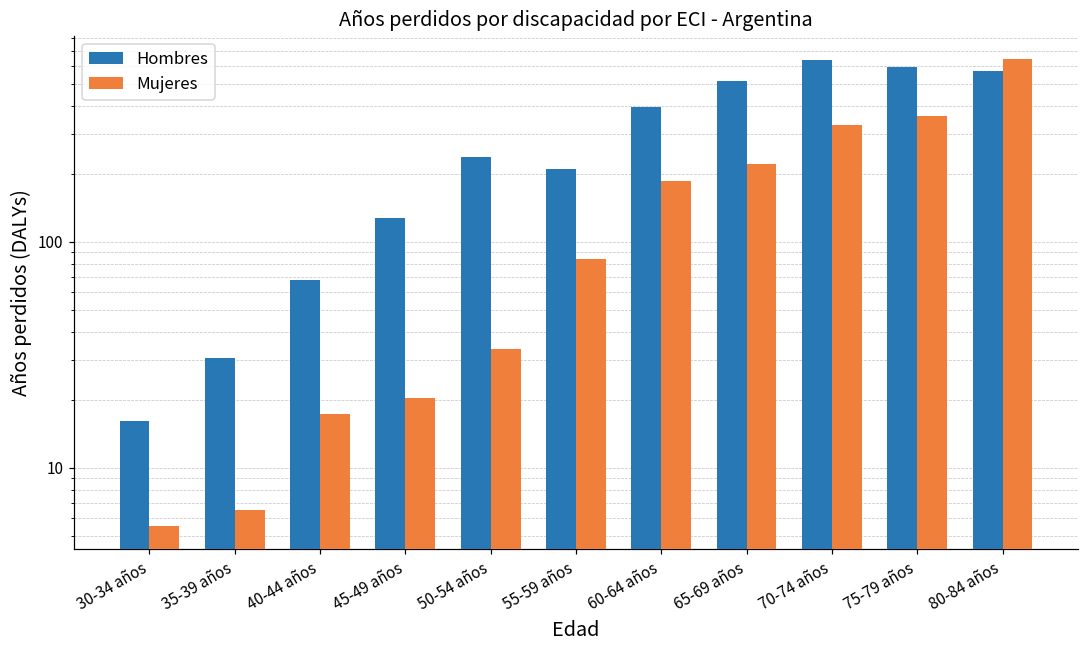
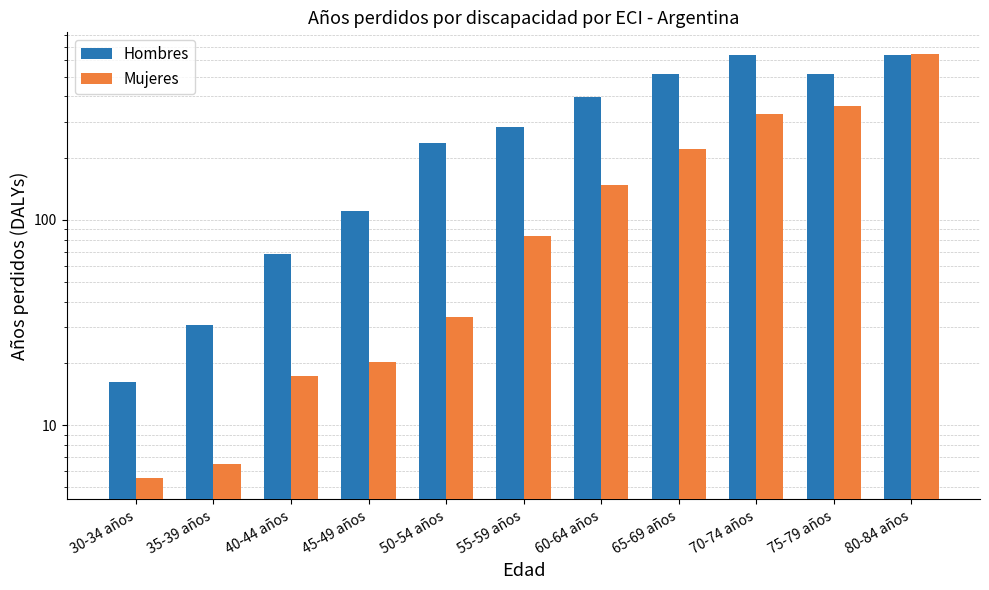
Hombres, 45-49 años: 130 -> 110
Hombres, 55-59 años: 210 -> 290
Mujeres, 60-64 años: 190 -> 150
Hombres, 75-79 años: 600 -> 510
Hombres, 80-84 años: 570 -> 640
